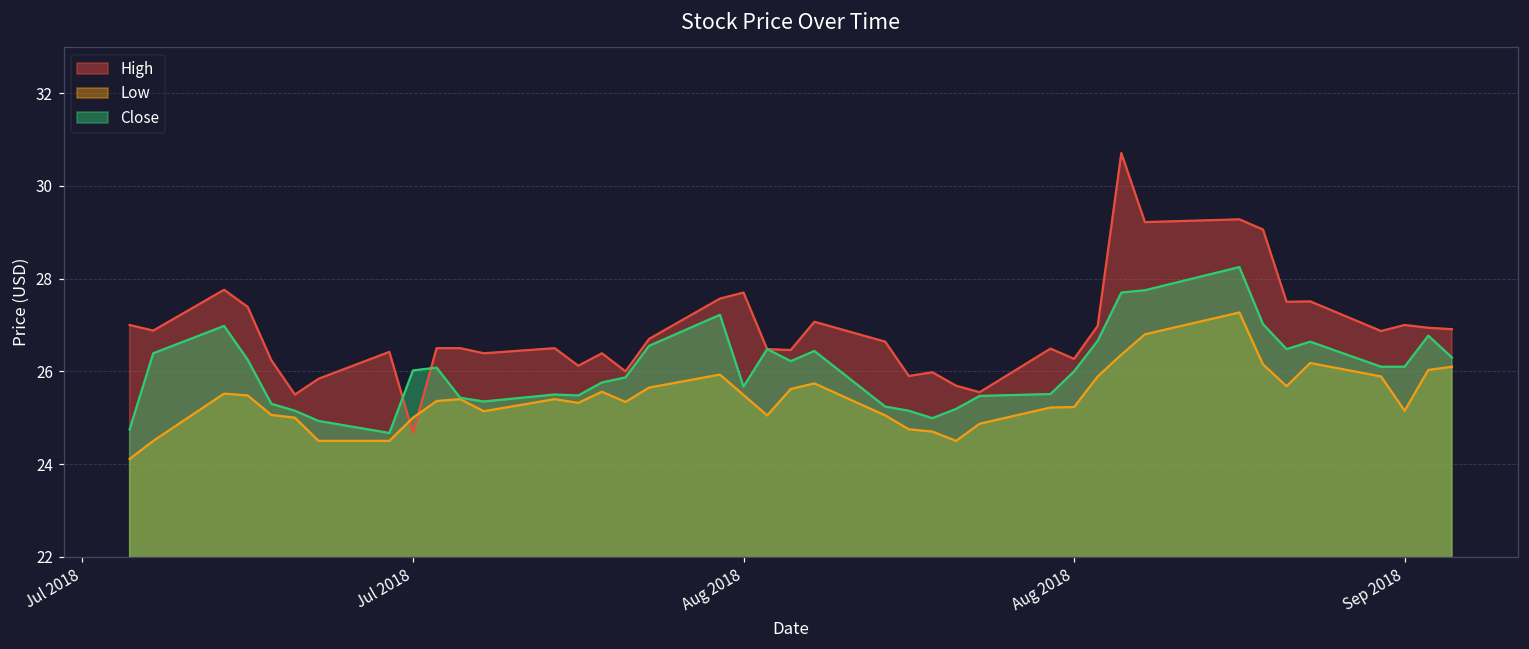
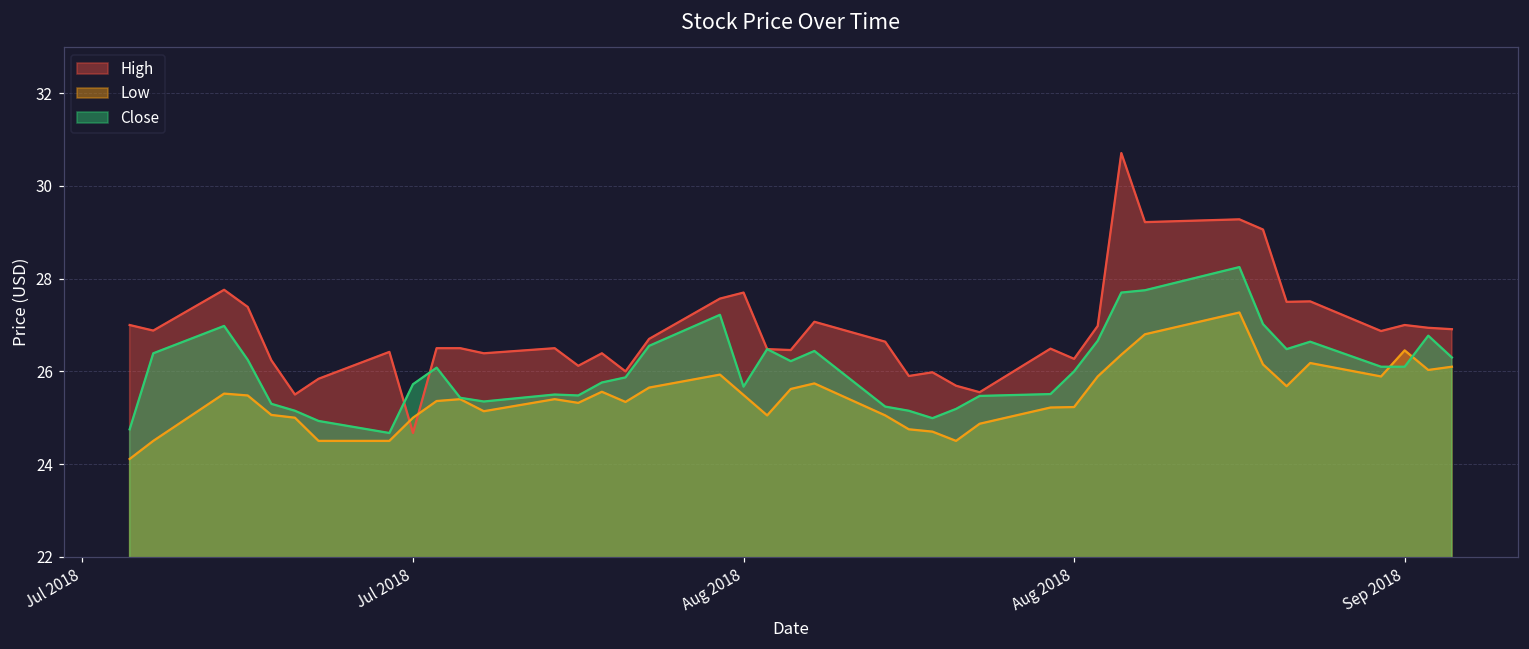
Close, Jul 2018: 26.0 -> 25.7
Low, Sep 2018: 25.1 -> 26.5
